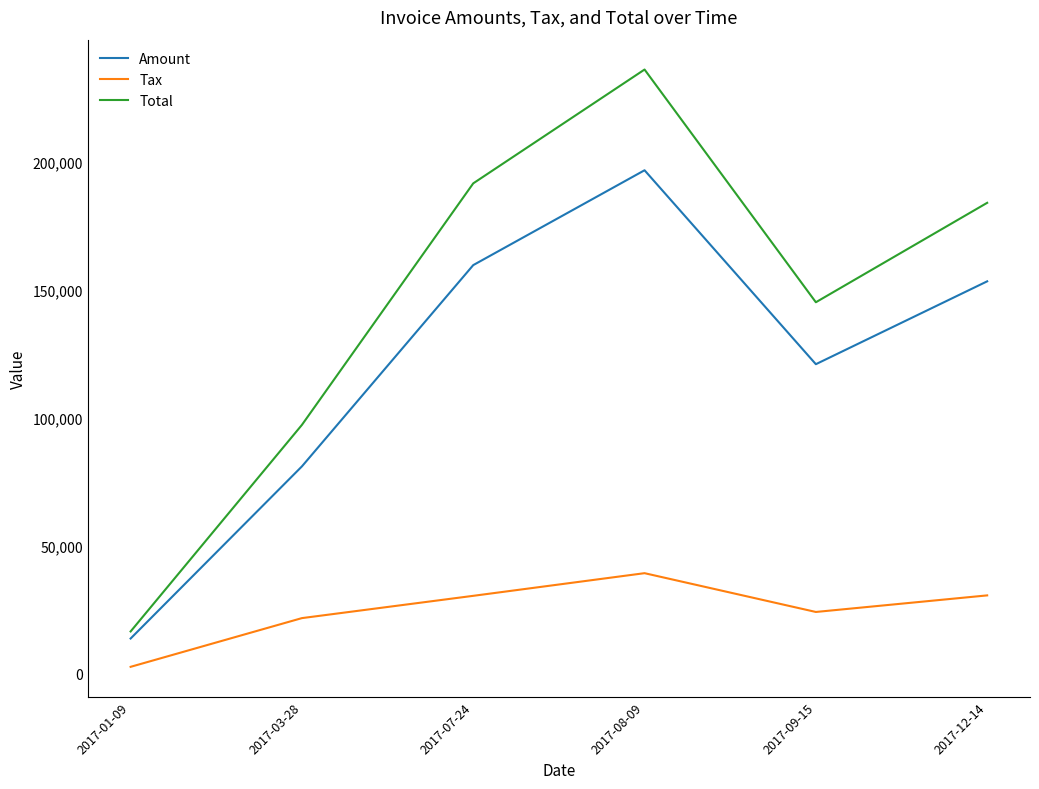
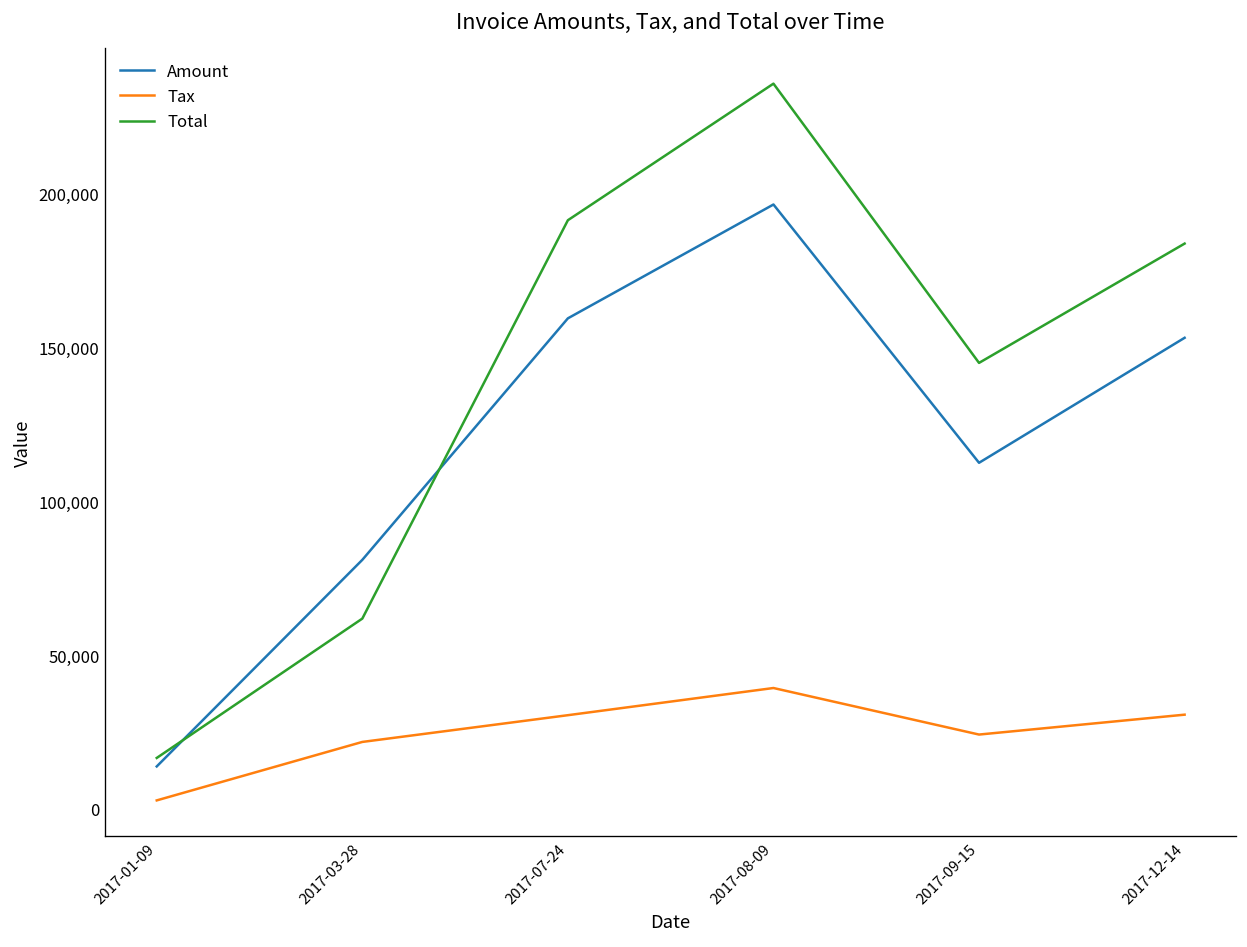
Total, 2017-03-28: 97,000 -> 62,000
Amount, 2017-09-15: 121,000 -> 113,000
